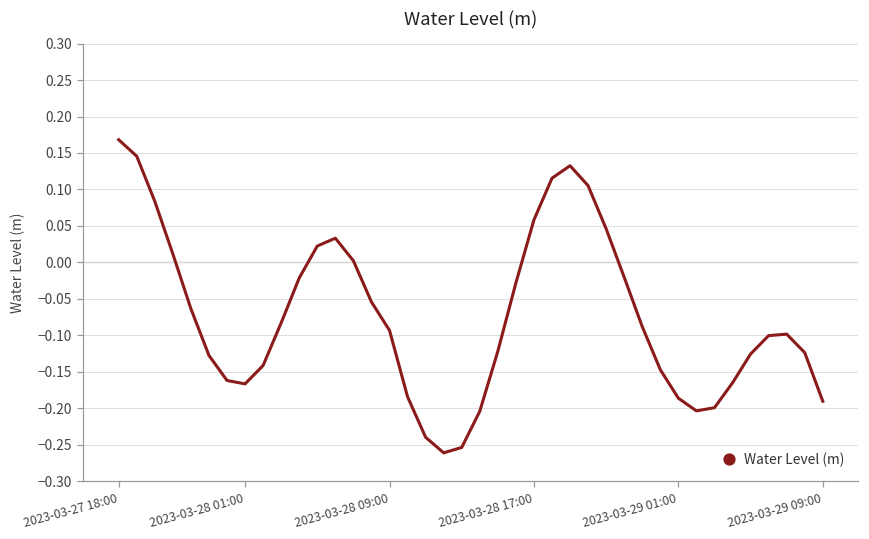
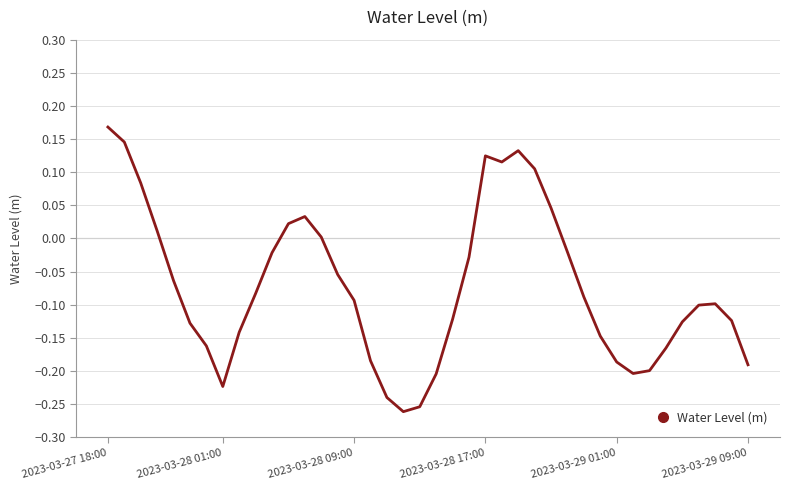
2023-03-28 01:00: -0.17 -> -0.22
2023-03-28 17:00: 0.06 -> 0.12
